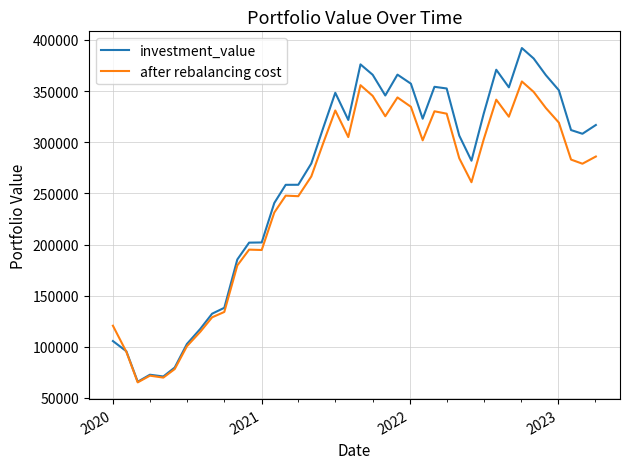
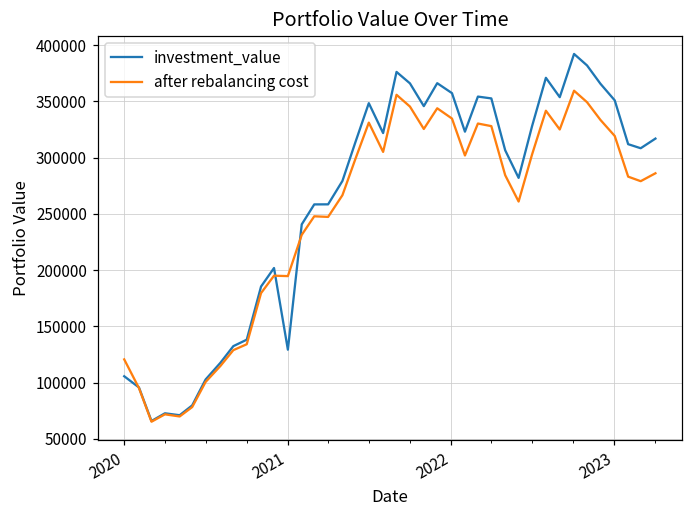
investment_value, 2021: 202000 -> 129000
